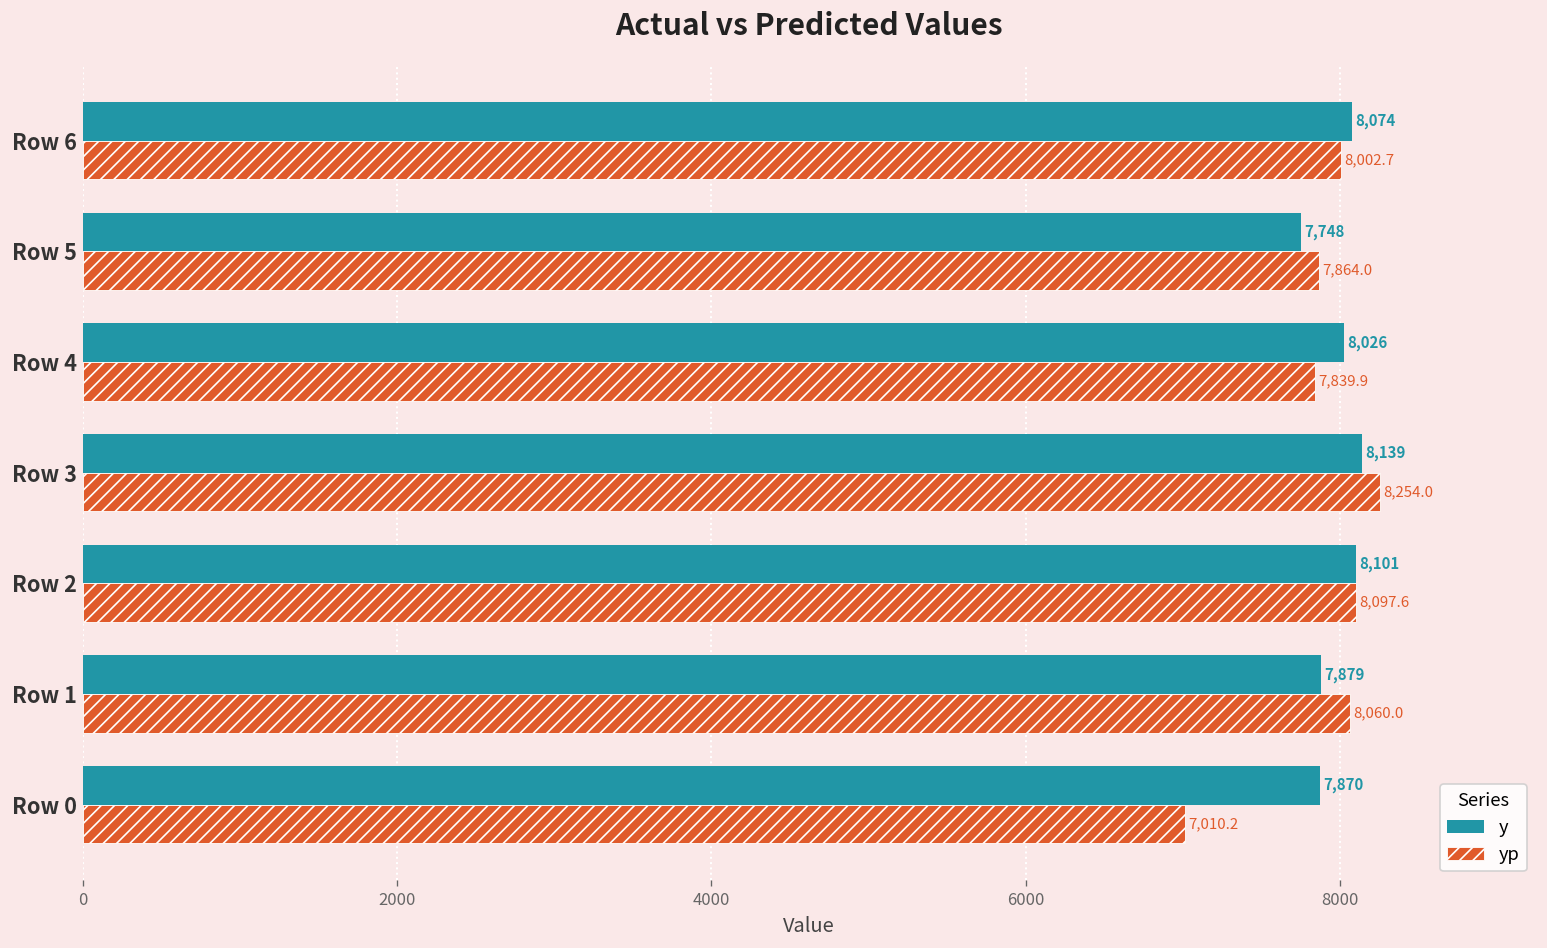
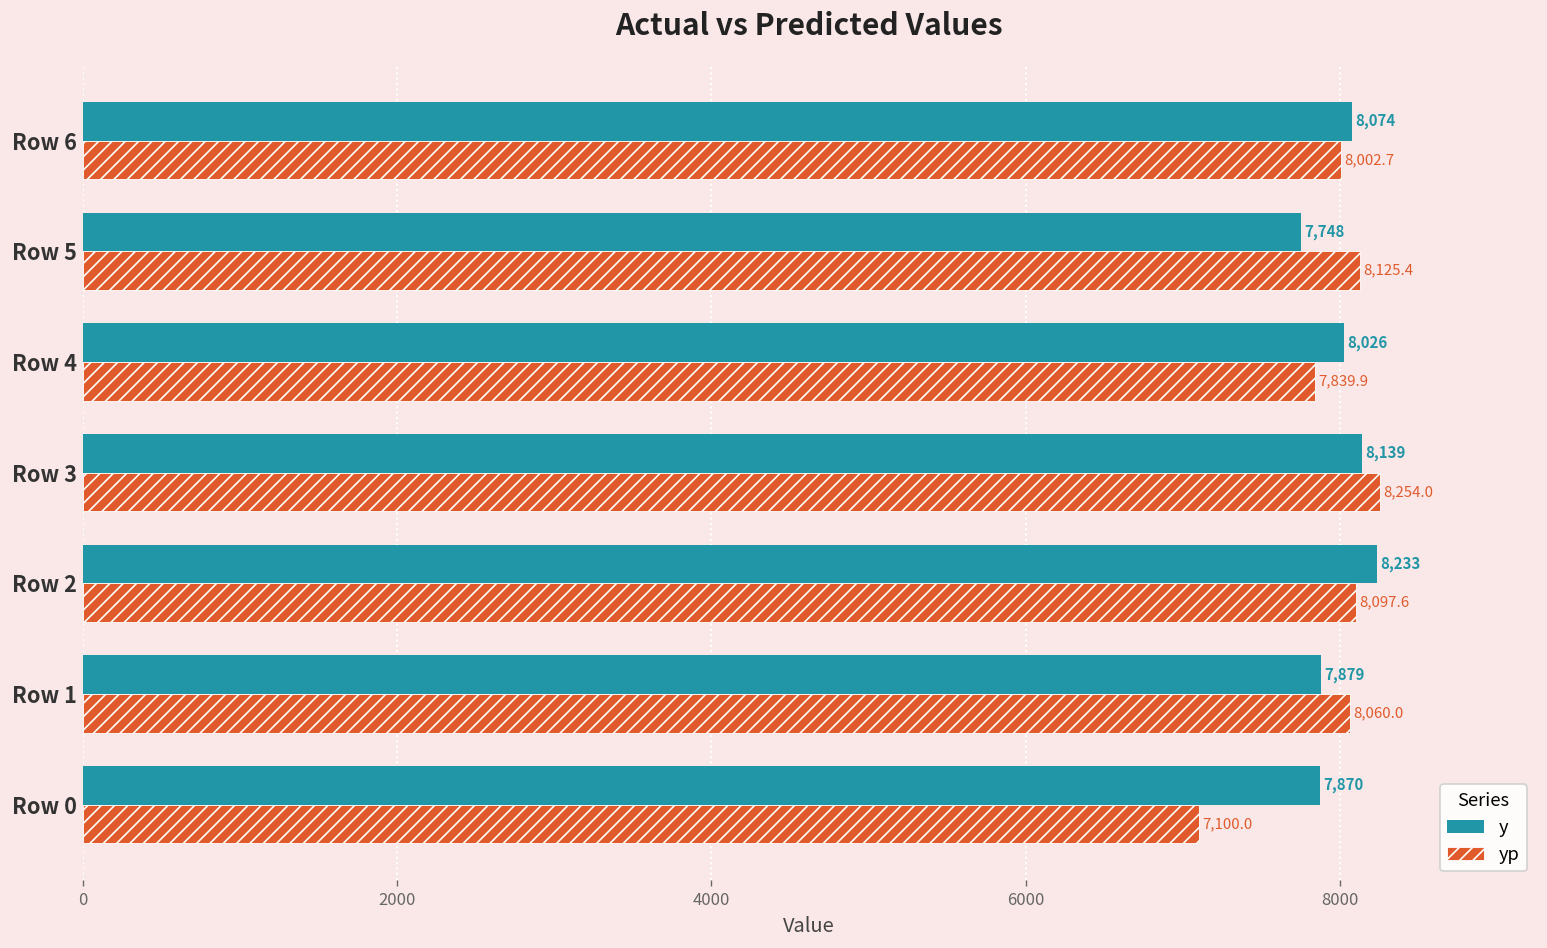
yp, Row 5: 7,864.0 -> 8,125.4
y, Row 2: 8,101 -> 8,233
yp, Row 0: 7,010.2 -> 7,100.0
